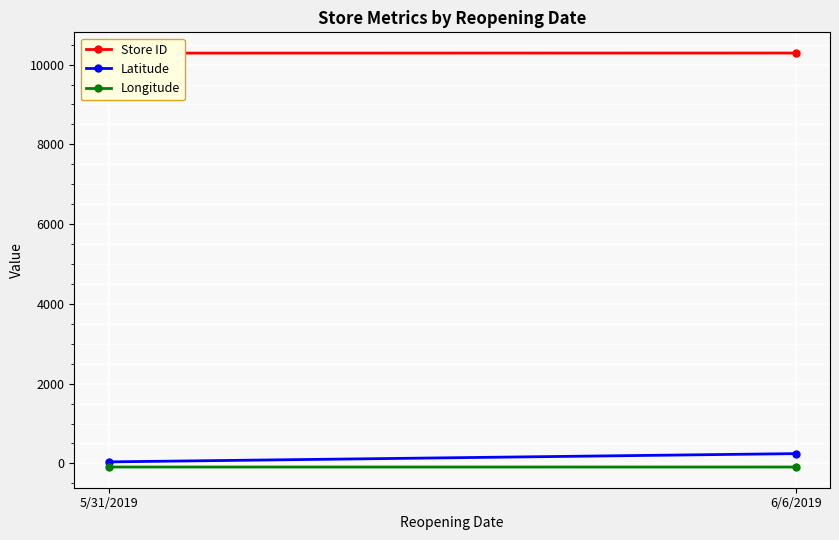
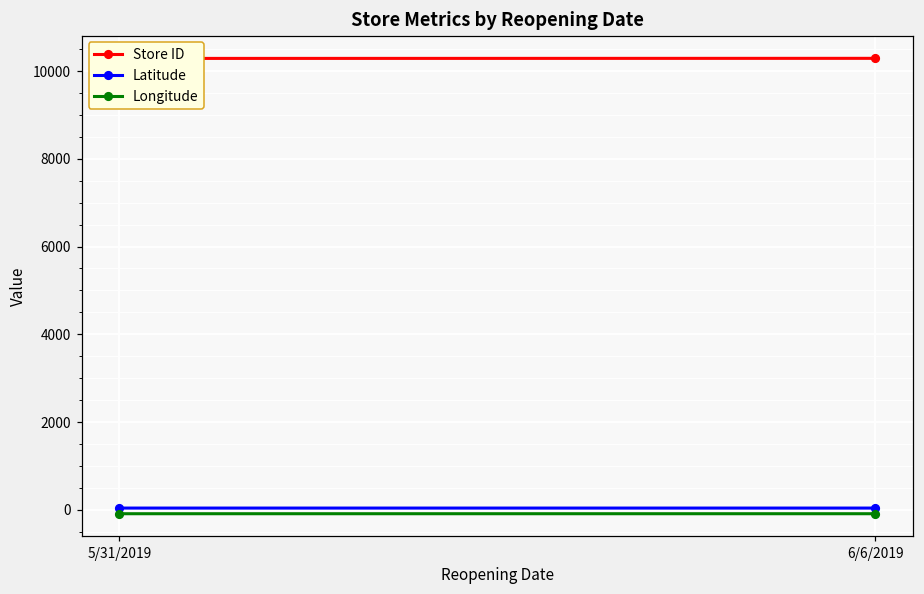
Latitude, 6/6/2019: 200 -> 0
